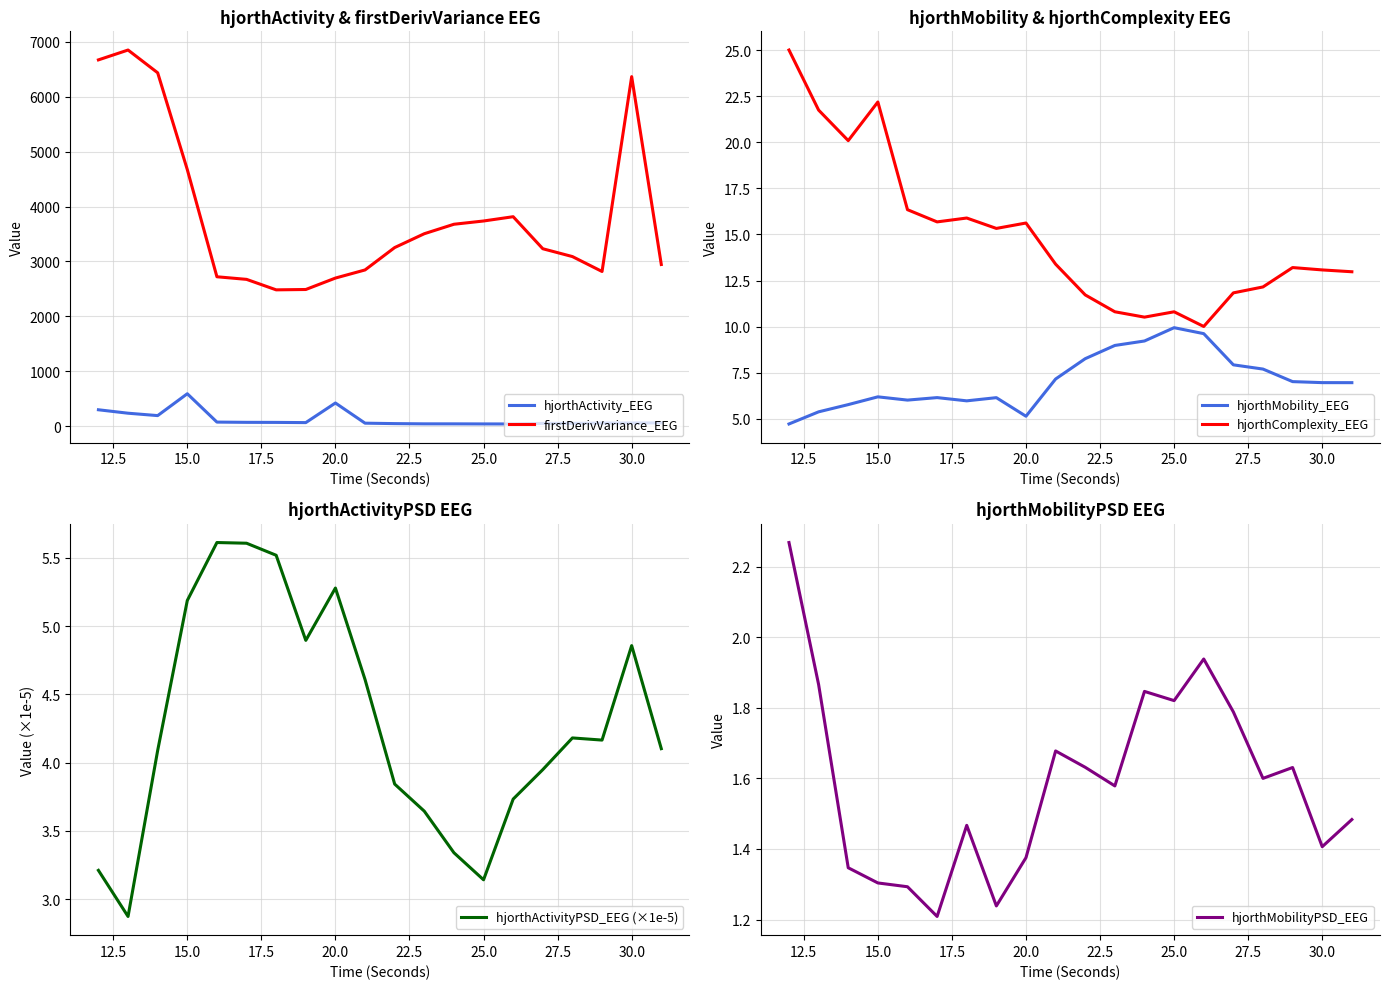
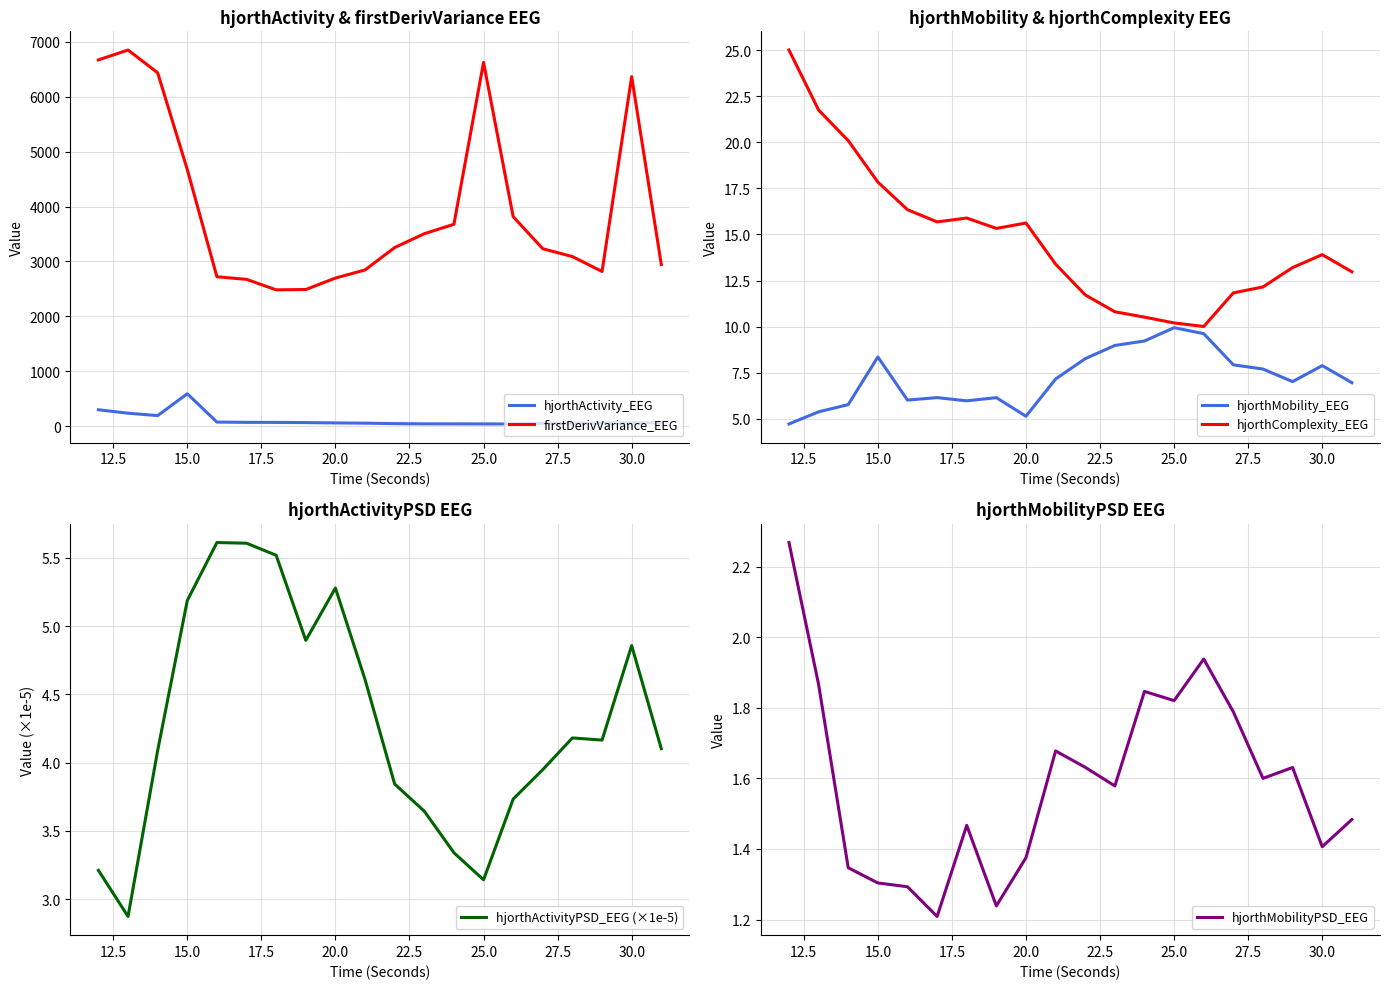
hjorthActivity & firstDerivVariance EEG, hjorthActivity_EEG, 20.0: 400 -> 100
hjorthActivity & firstDerivVariance EEG, firstDerivVariance_EEG, 25.0: 3700 -> 6600
hjorthMobility & hjorthComplexity EEG, hjorthMobility_EEG, 15.0: 6.2 -> 8.4
hjorthMobility & hjorthComplexity EEG, hjorthComplexity_EEG, 15.0: 22.2 -> 17.8
hjorthMobility & hjorthComplexity EEG, hjorthComplexity_EEG, 25.0: 10.8 -> 10.2
hjorthMobility & hjorthComplexity EEG, hjorthMobility_EEG, 30.0: 7.0 -> 7.9
hjorthMobility & hjorthComplexity EEG, hjorthComplexity_EEG, 30.0: 13.1 -> 13.9
